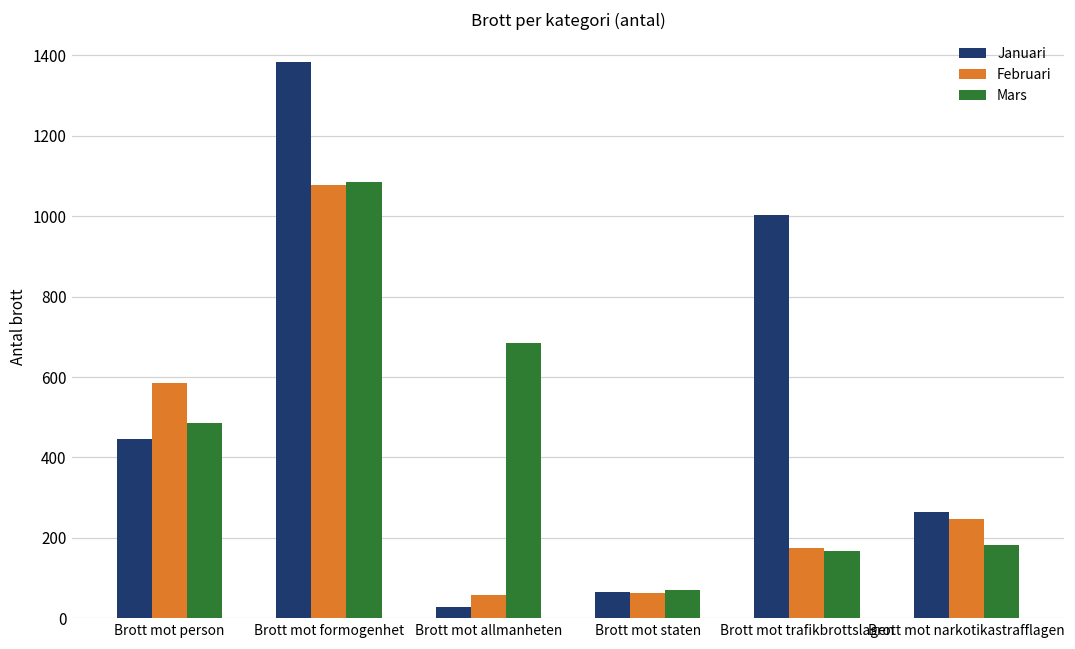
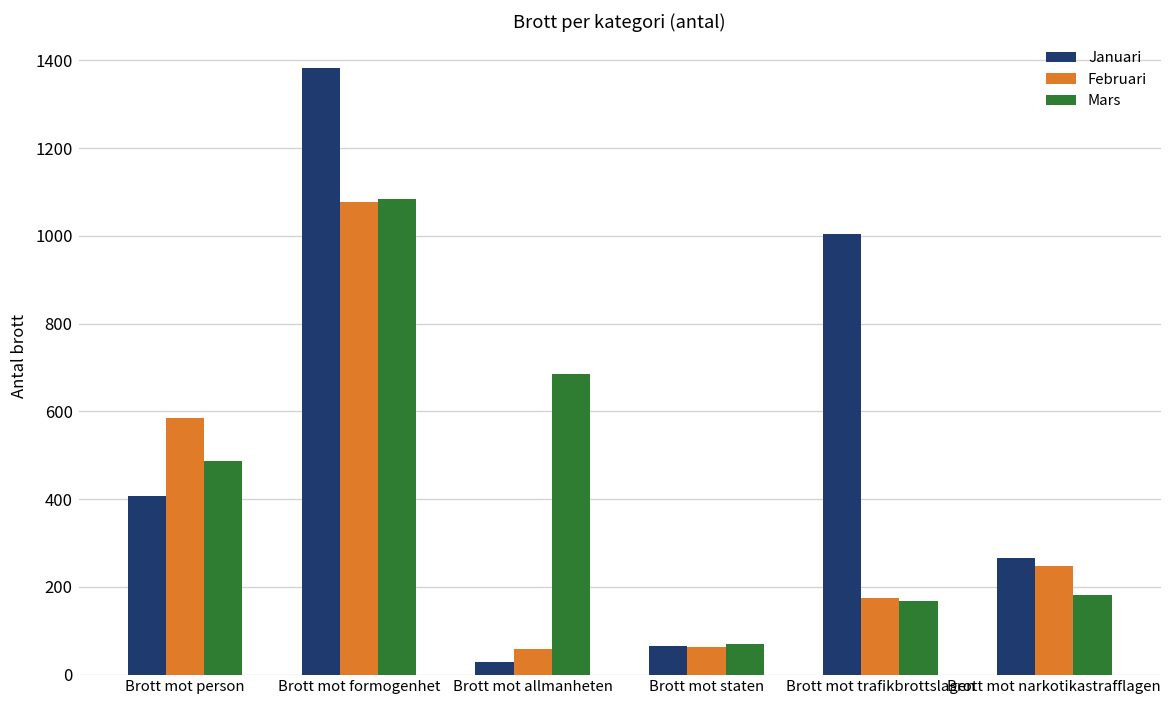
Januari, Brott mot person: 450 -> 410
